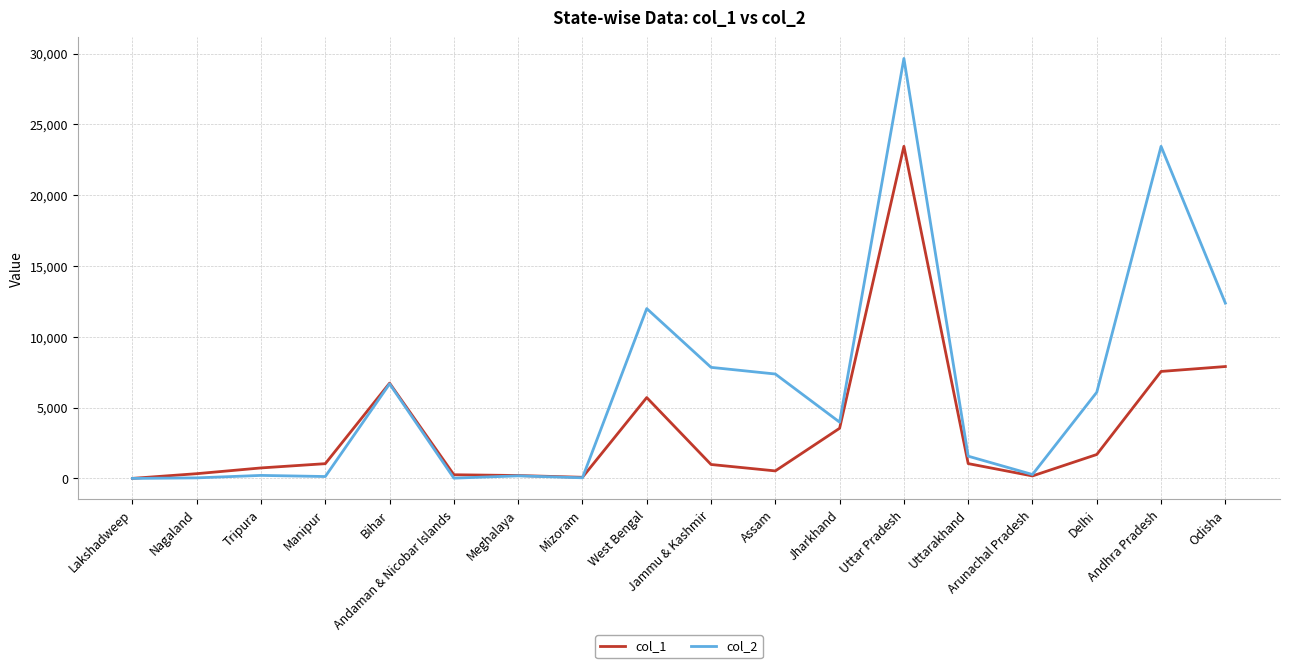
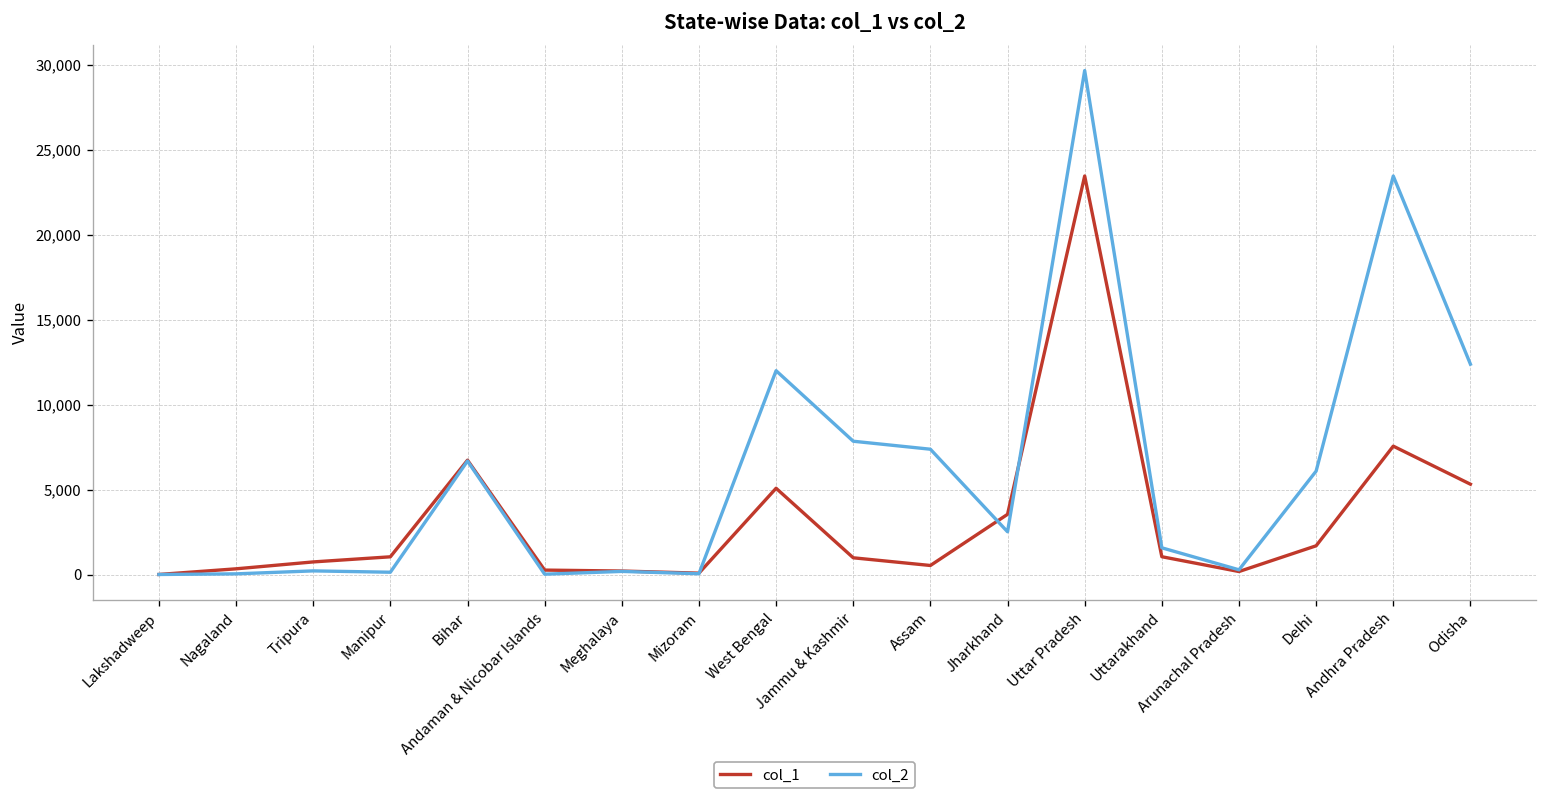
col_1, West Bengal: 5,700 -> 5,100
col_2, Jharkhand: 4,000 -> 2,500
col_1, Odisha: 7,900 -> 5,300
